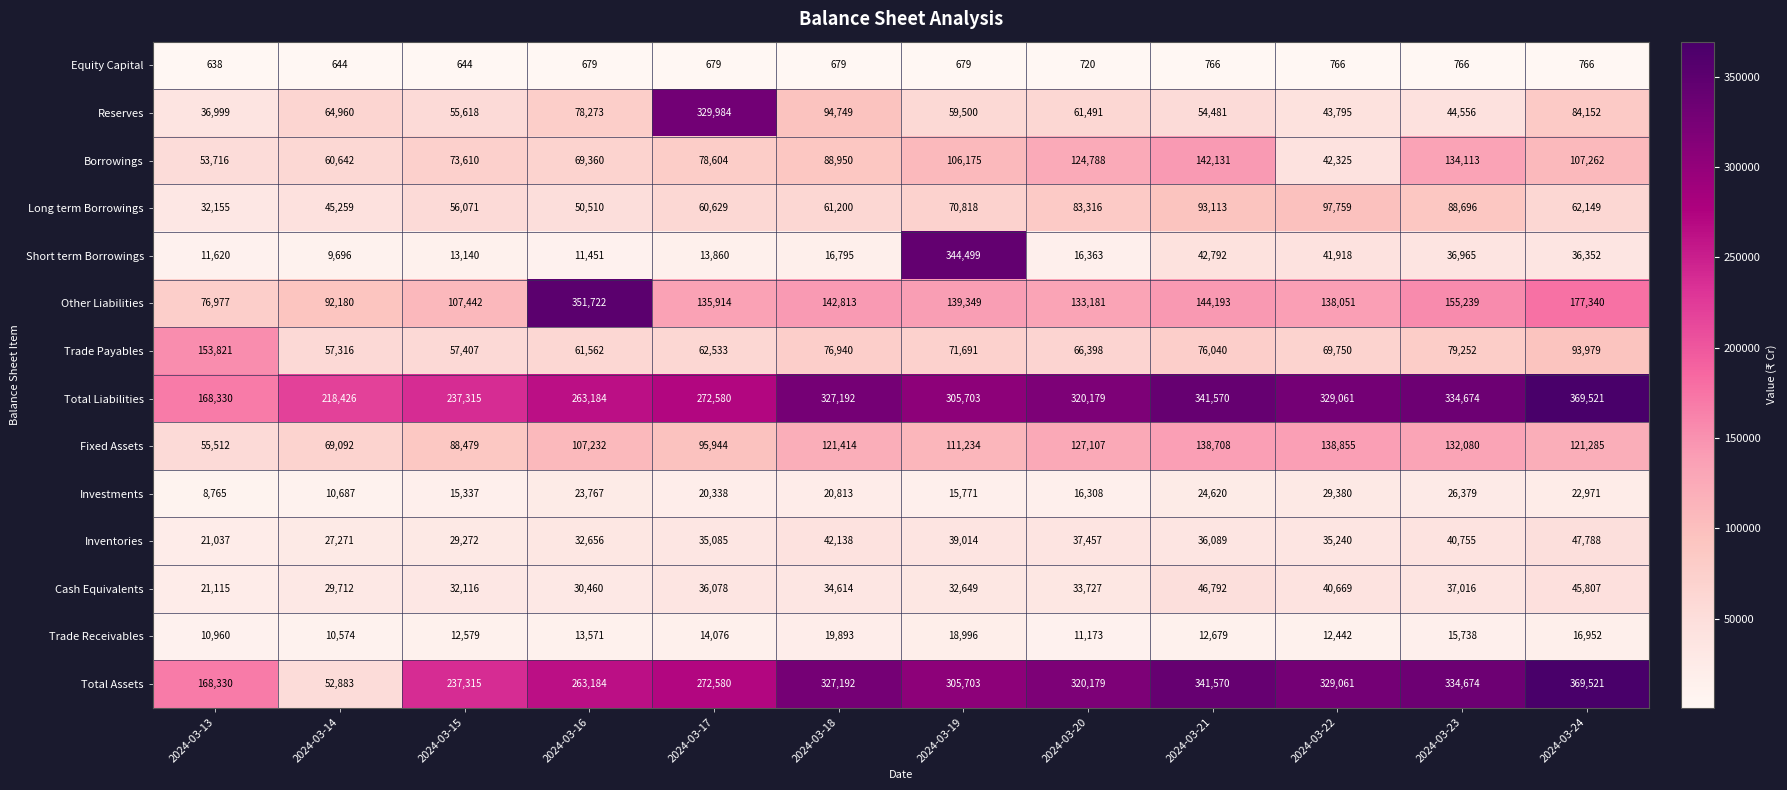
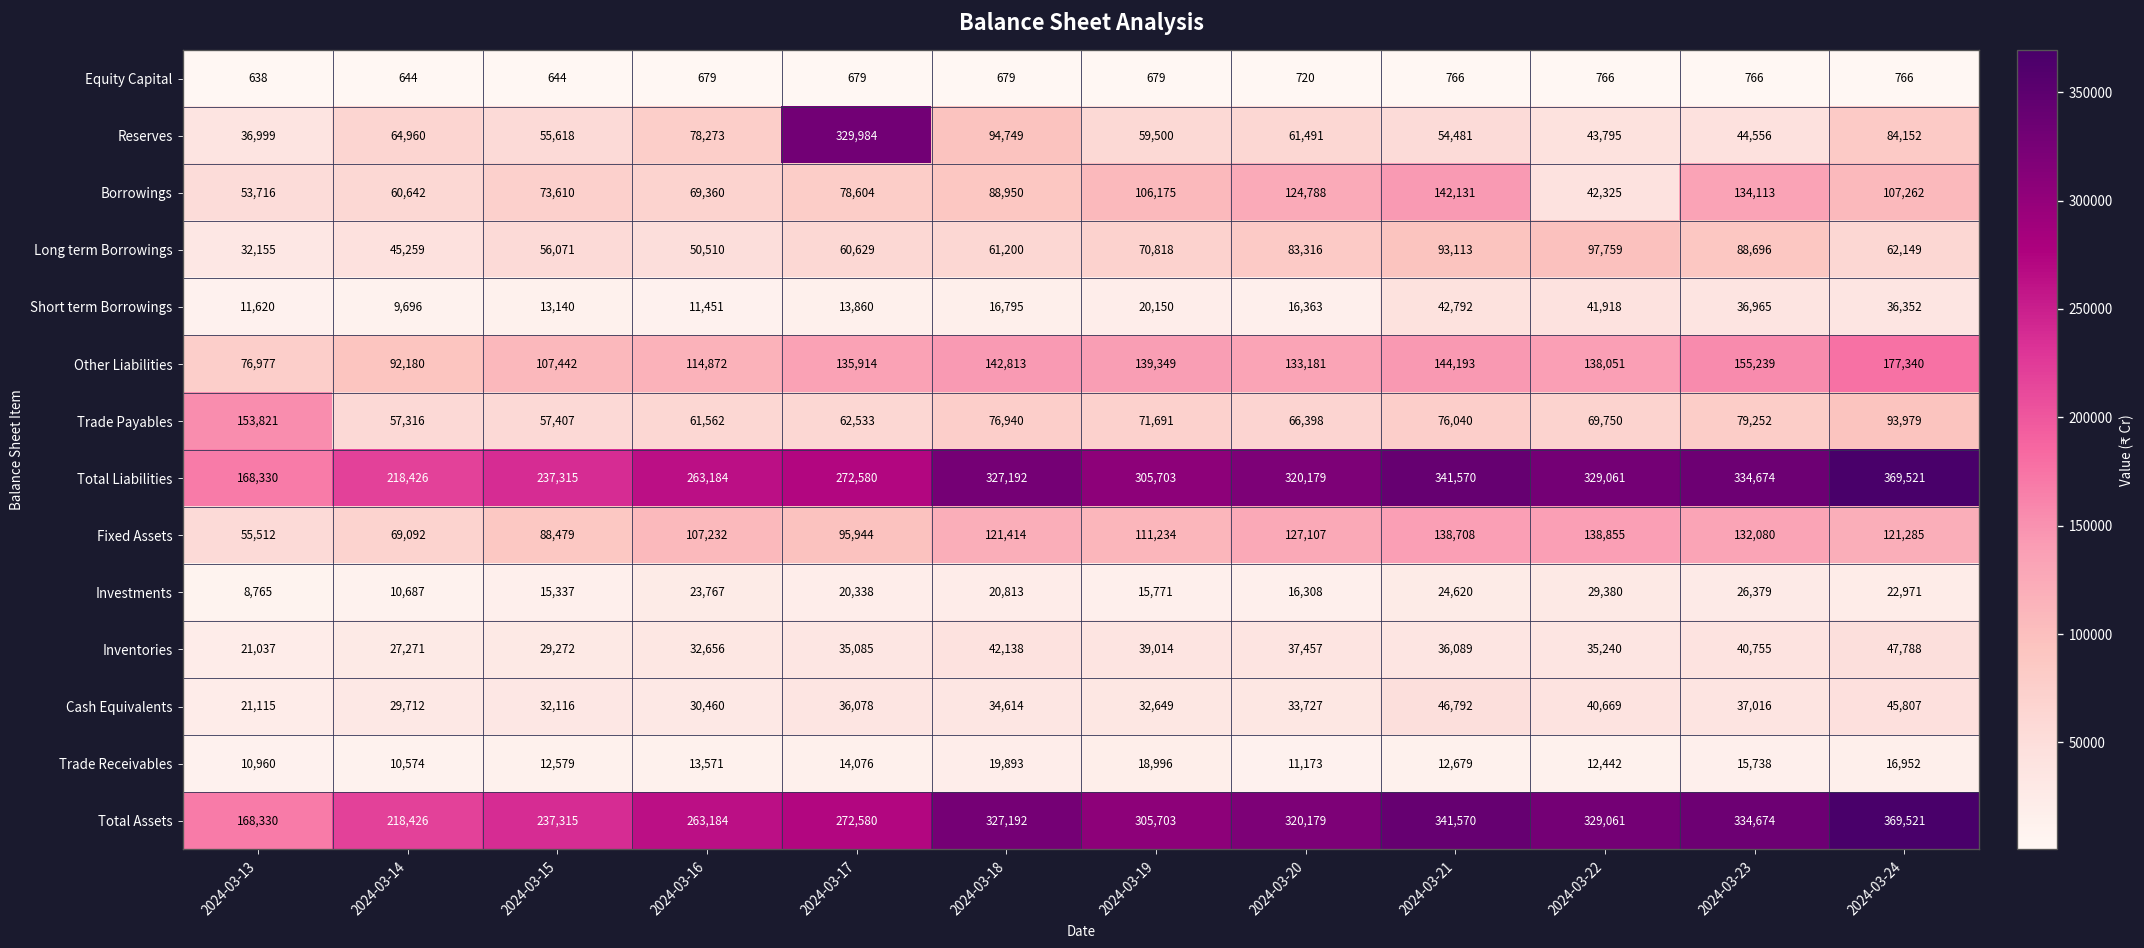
Short term Borrowings, 2024-03-19: 344,499 -> 20,150
Other Liabilities, 2024-03-16: 351,722 -> 114,872
Total Assets, 2024-03-14: 52,883 -> 218,426
